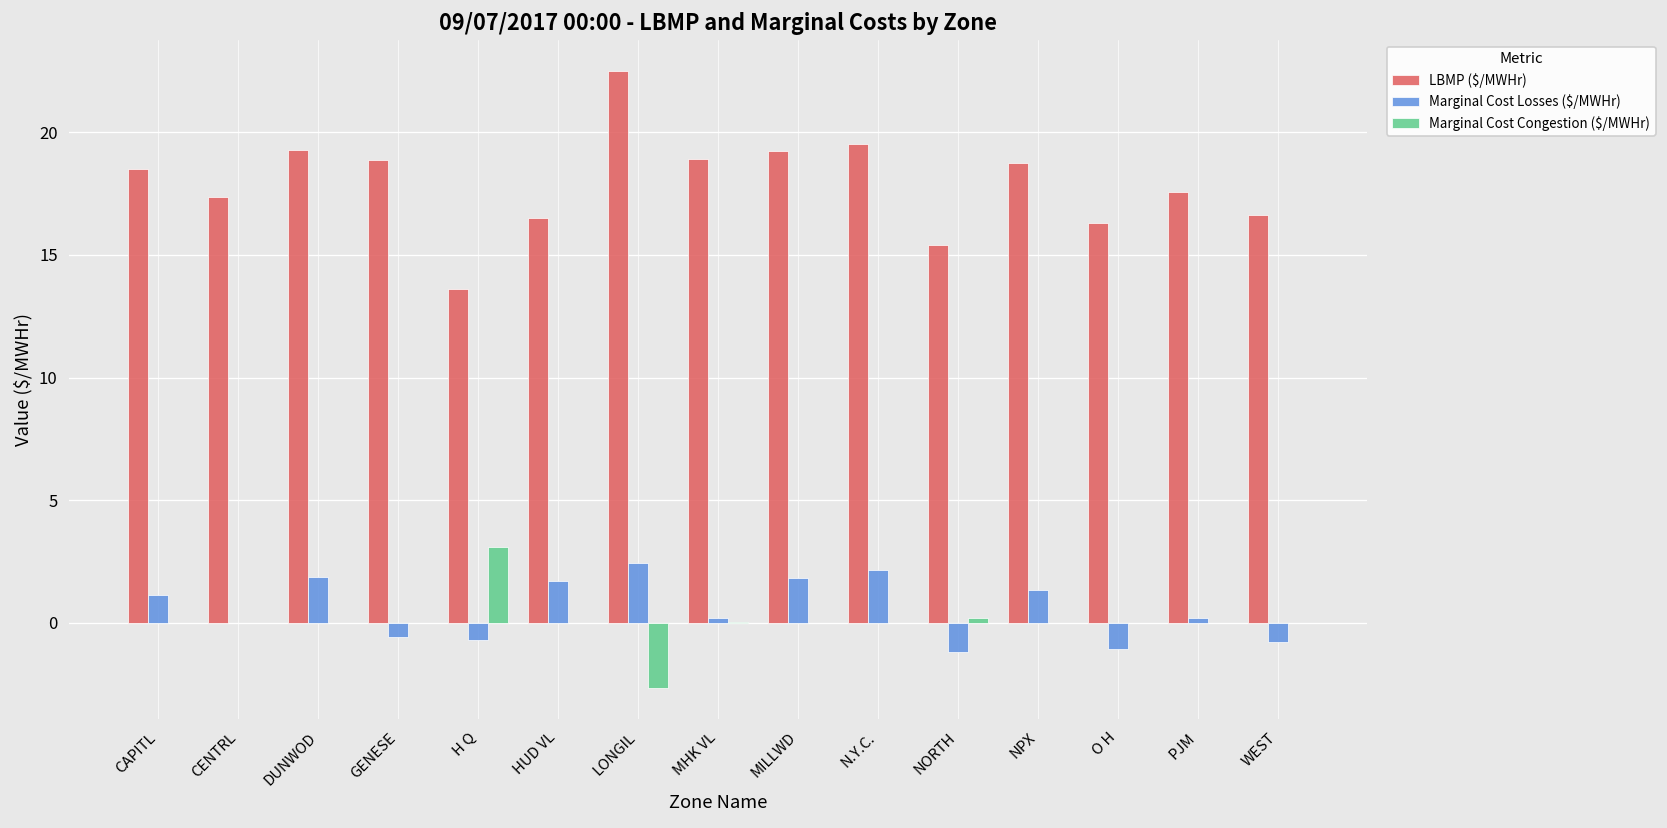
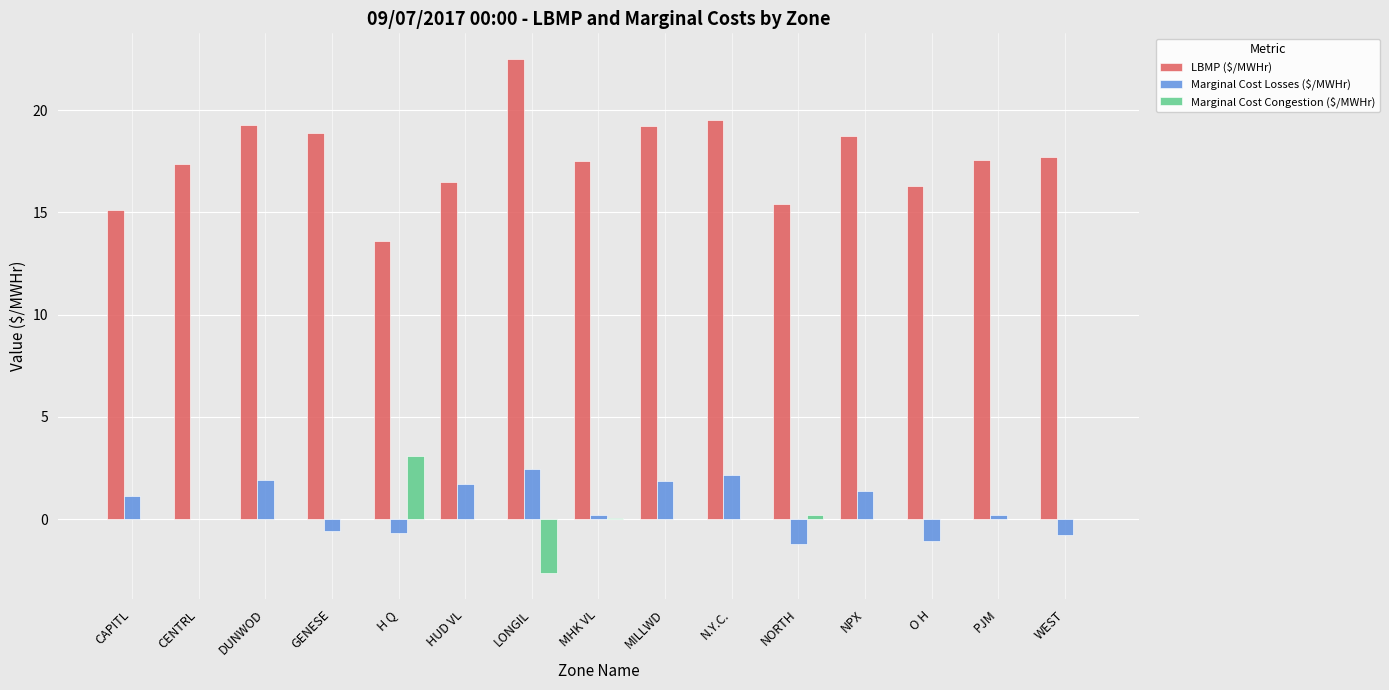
LBMP ($/MWHr), CAPITL: 18.5 -> 15.1
LBMP ($/MWHr), MHK VL: 18.9 -> 17.5
LBMP ($/MWHr), WEST: 16.6 -> 17.7
